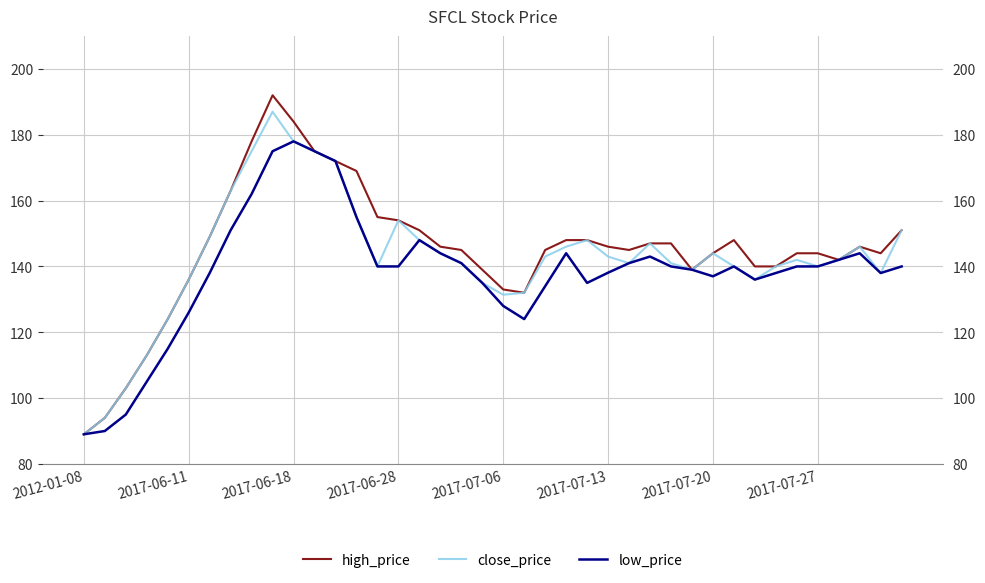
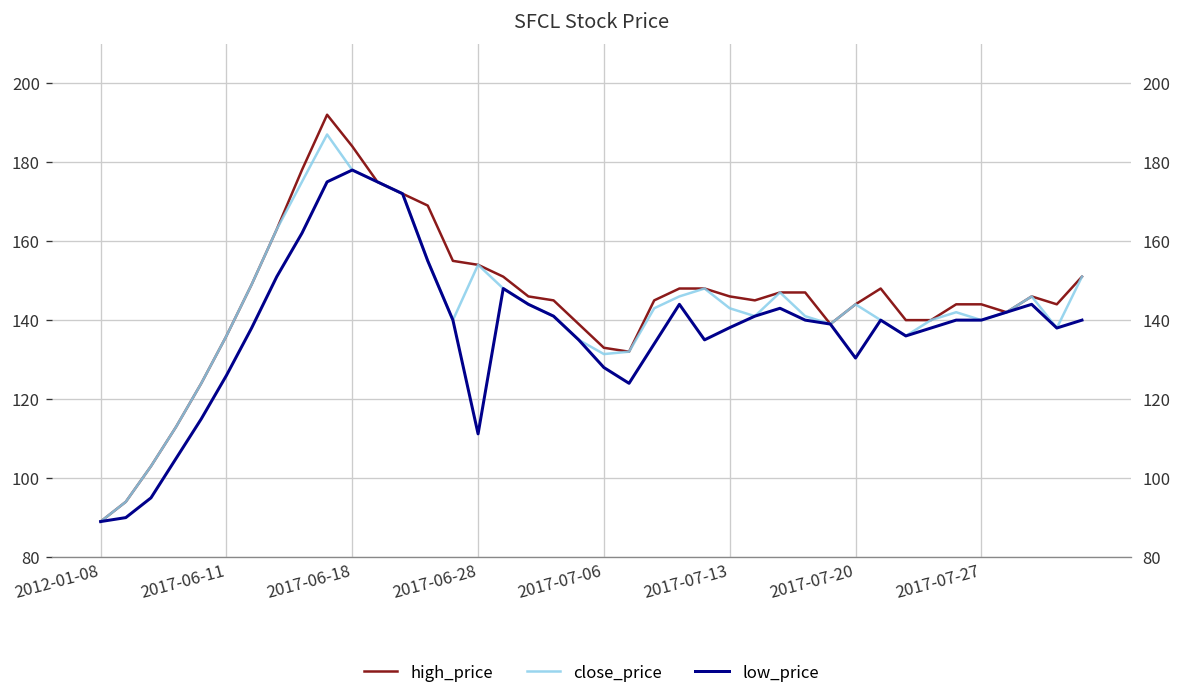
low_price, 2017-06-28: 140 -> 111
low_price, 2017-07-20: 137 -> 130
